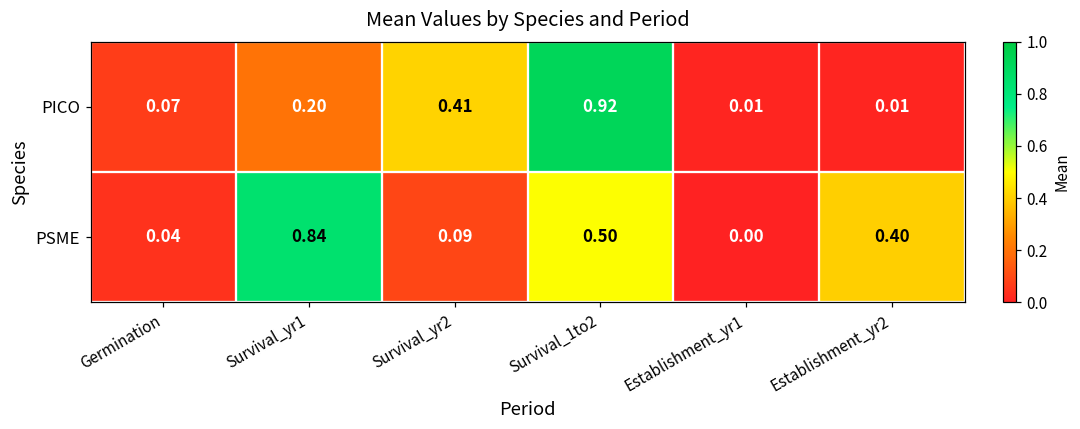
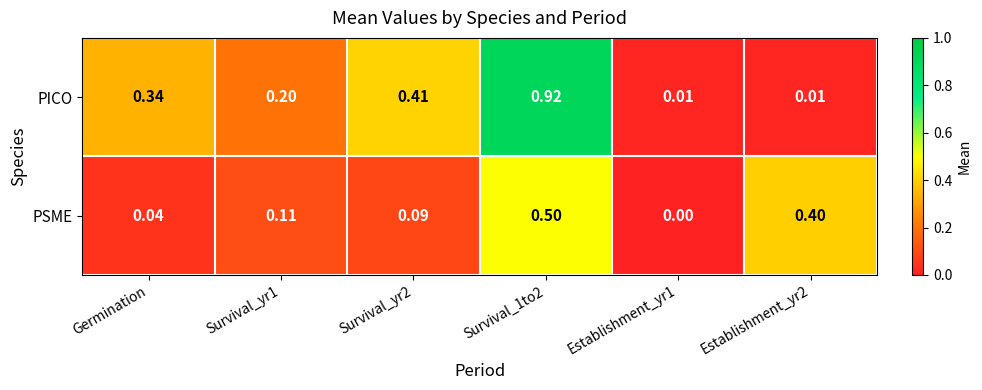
PICO, Germination: 0.07 -> 0.34
PSME, Survival_yr1: 0.84 -> 0.11
